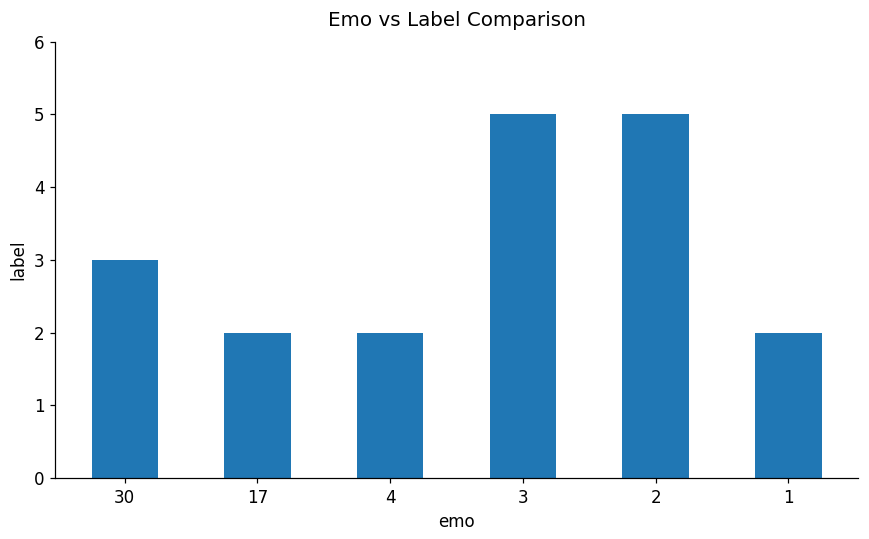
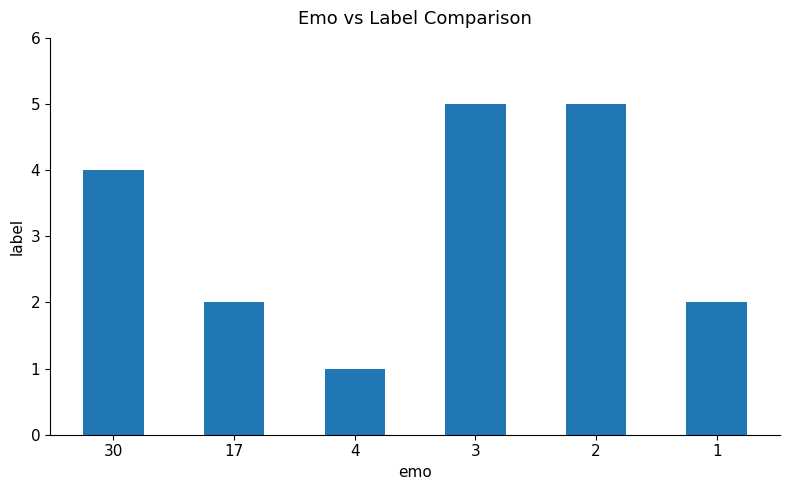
30: 3 -> 4
4: 2 -> 1
